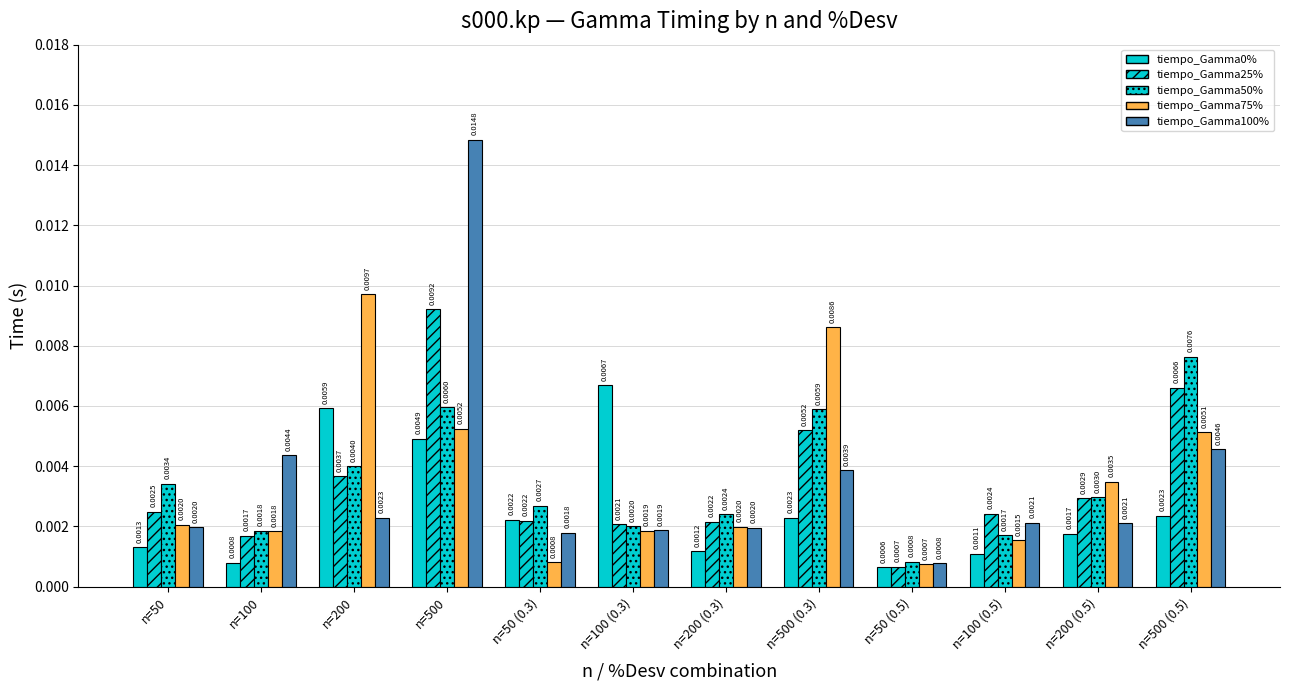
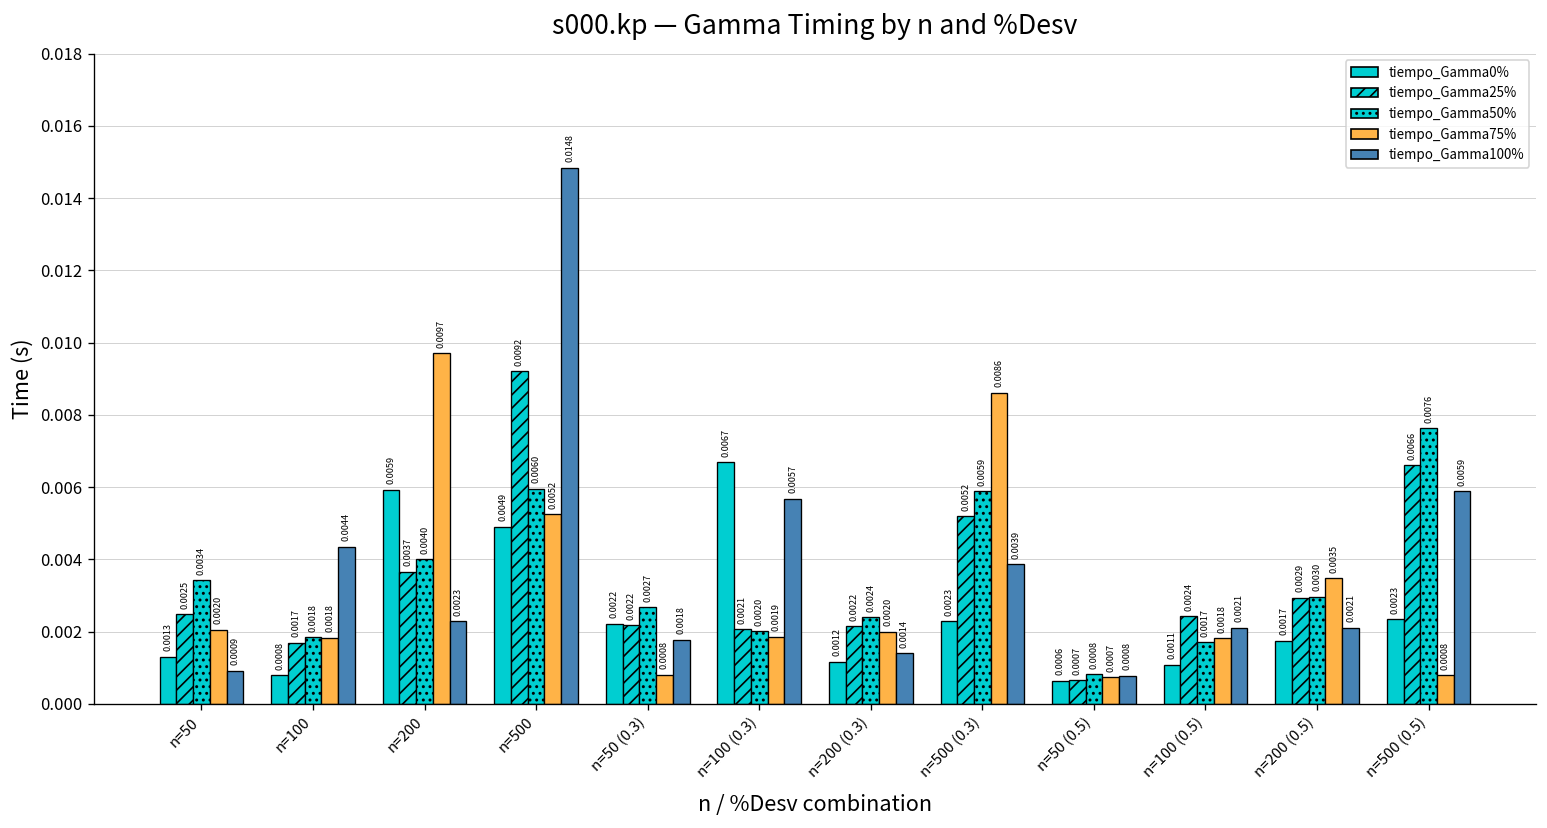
tiempo_Gamma100%, n=50: 0.0020 -> 0.0009
tiempo_Gamma100%, n=100 (0.3): 0.0019 -> 0.0057
tiempo_Gamma100%, n=200 (0.3): 0.0020 -> 0.0014
tiempo_Gamma75%, n=100 (0.5): 0.0015 -> 0.0018
tiempo_Gamma75%, n=500 (0.5): 0.0051 -> 0.0008
tiempo_Gamma100%, n=500 (0.5): 0.0046 -> 0.0059
